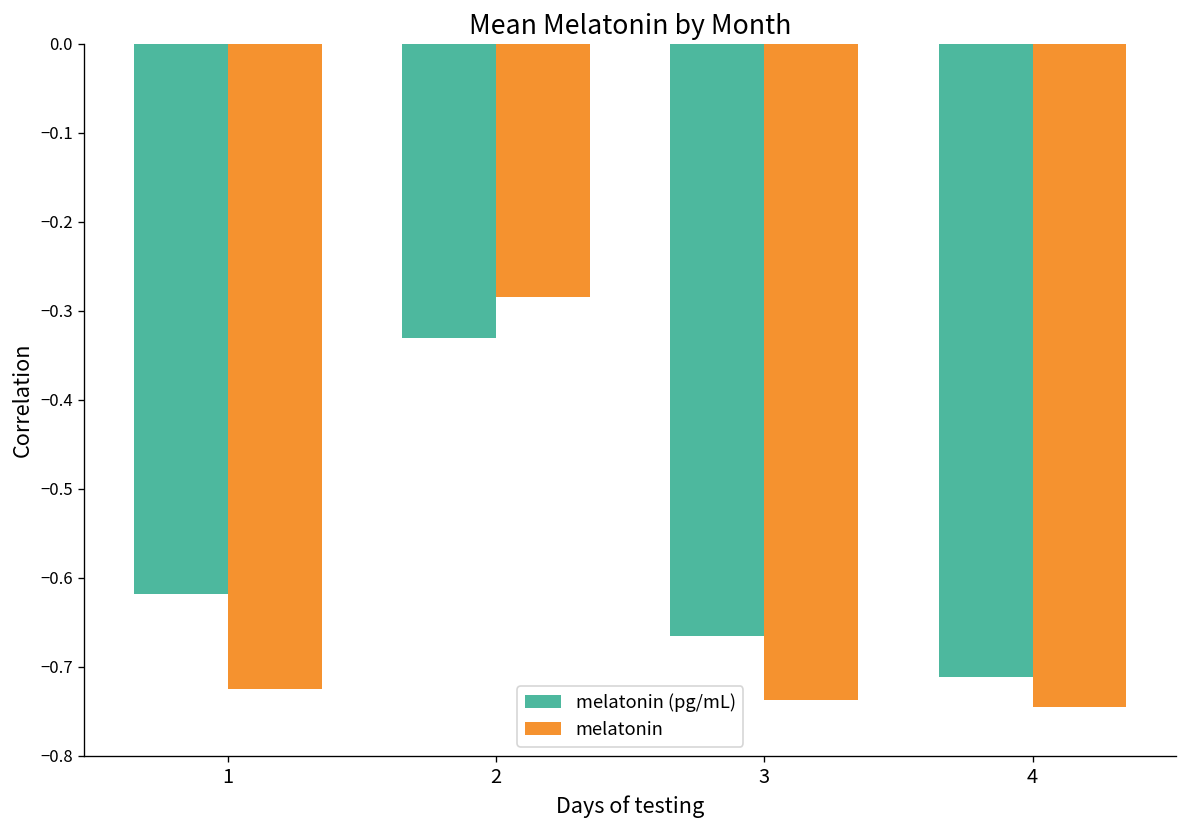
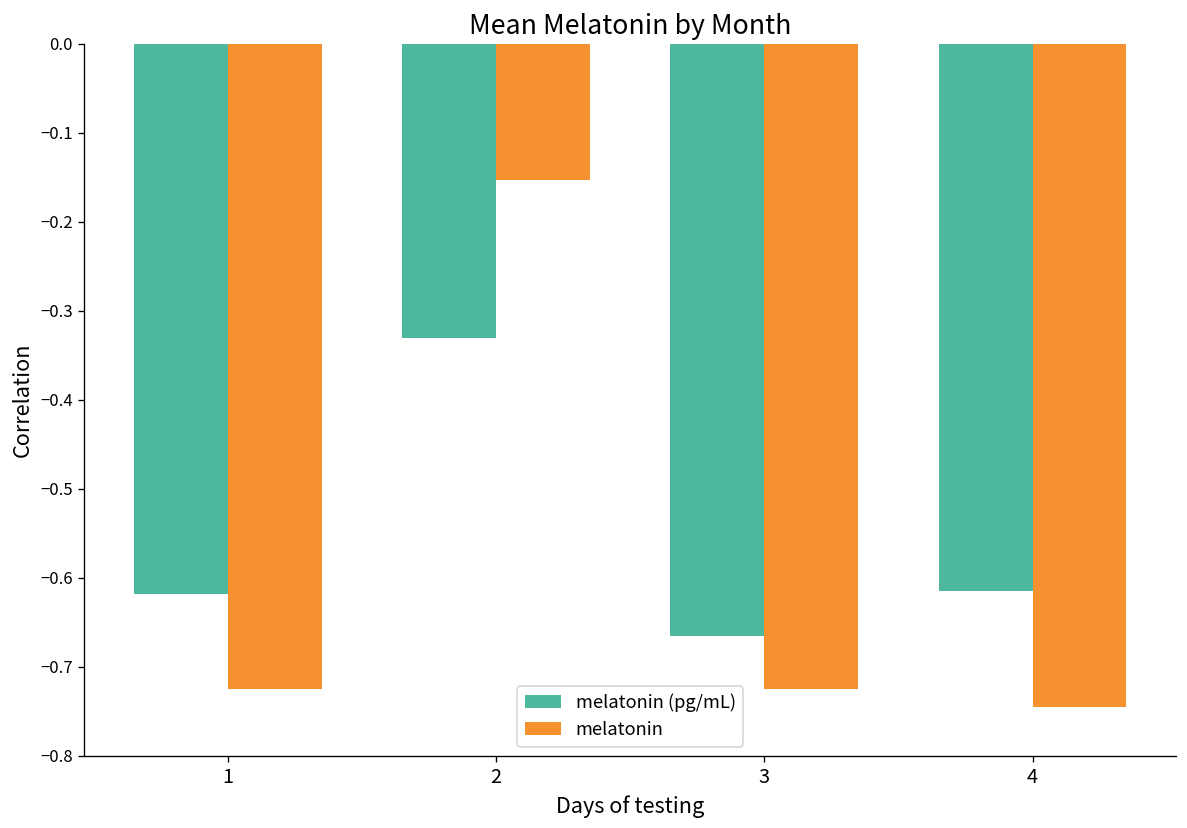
melatonin, 2: -0.29 -> -0.15
melatonin, 3: -0.74 -> -0.73
melatonin (pg/mL), 4: -0.71 -> -0.62
